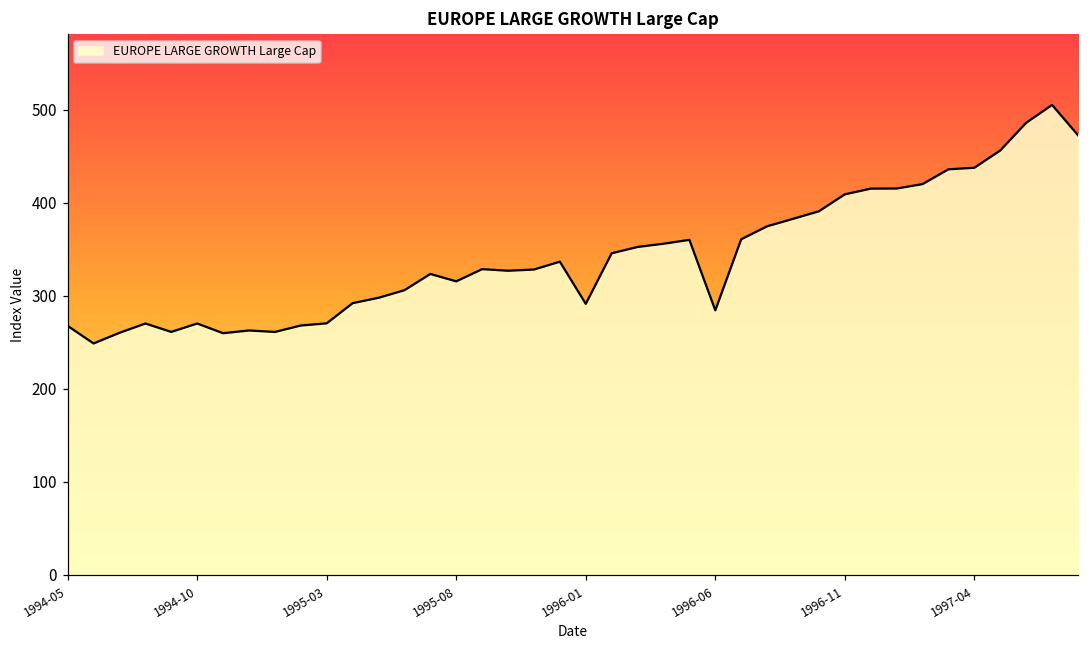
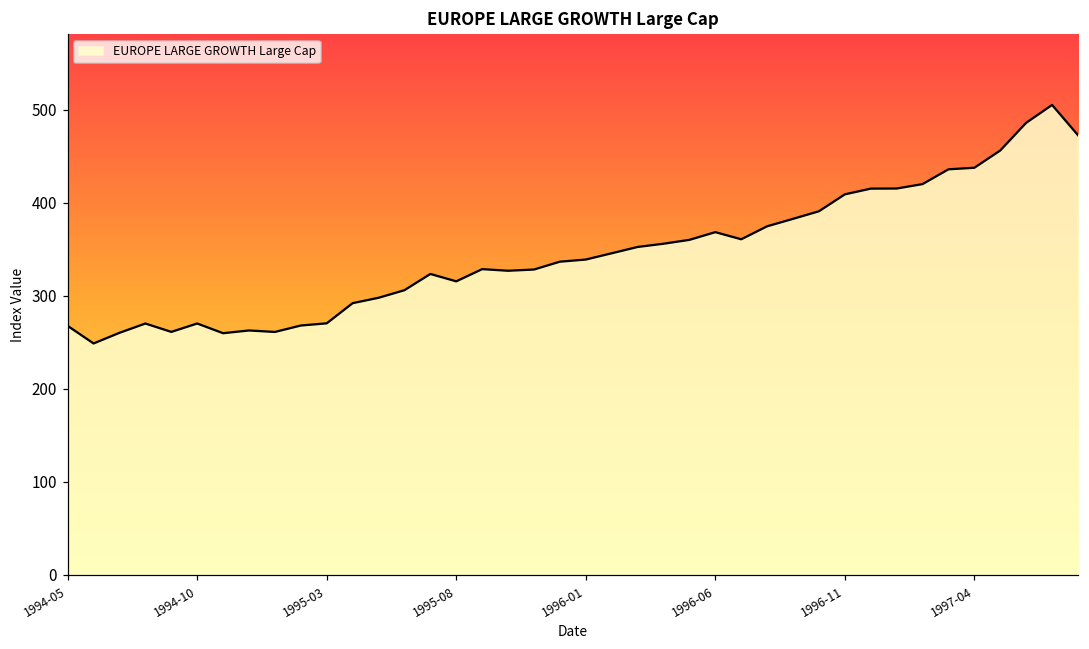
1996-01: 290 -> 340
1996-06: 280 -> 370
